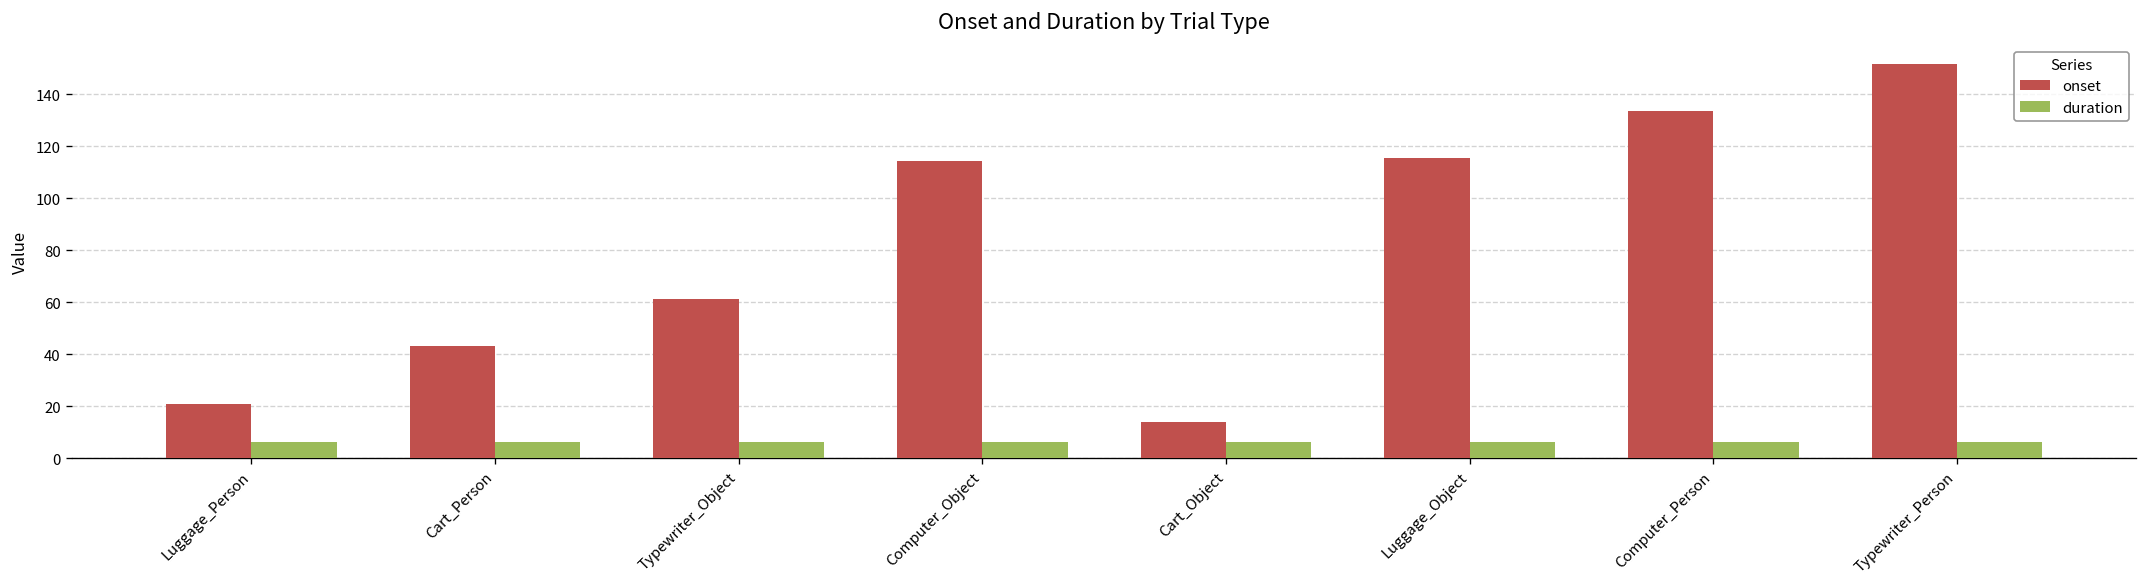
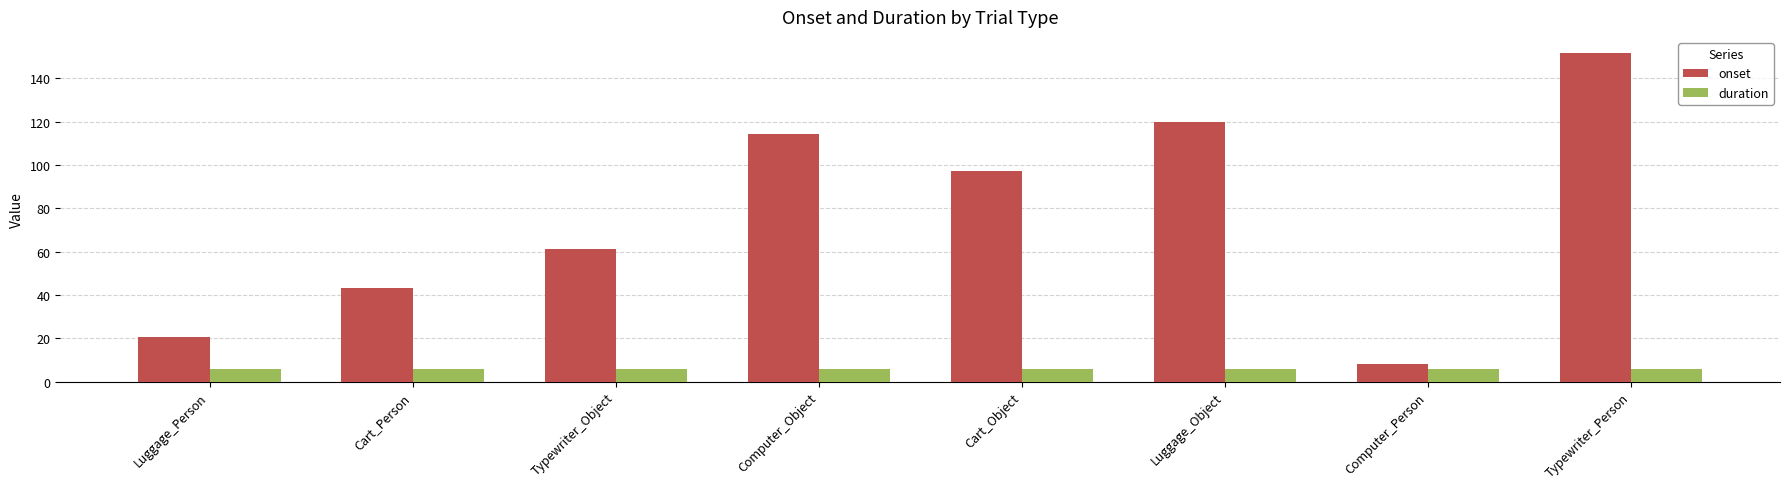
onset, Cart_Object: 14 -> 97
onset, Luggage_Object: 115 -> 120
onset, Computer_Person: 134 -> 8
